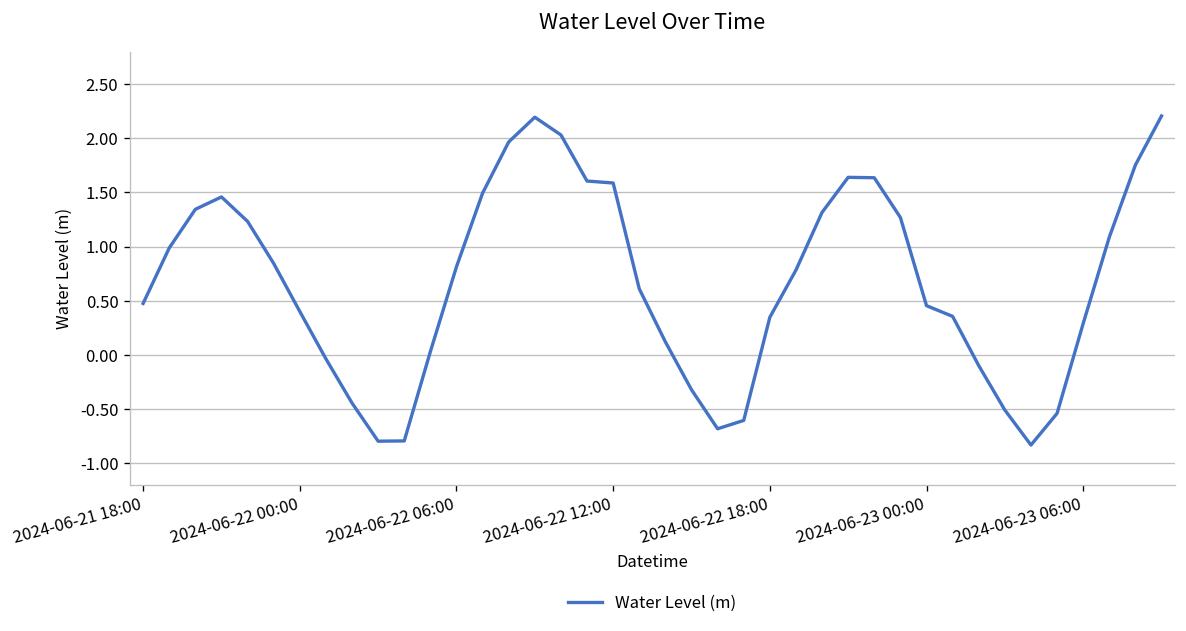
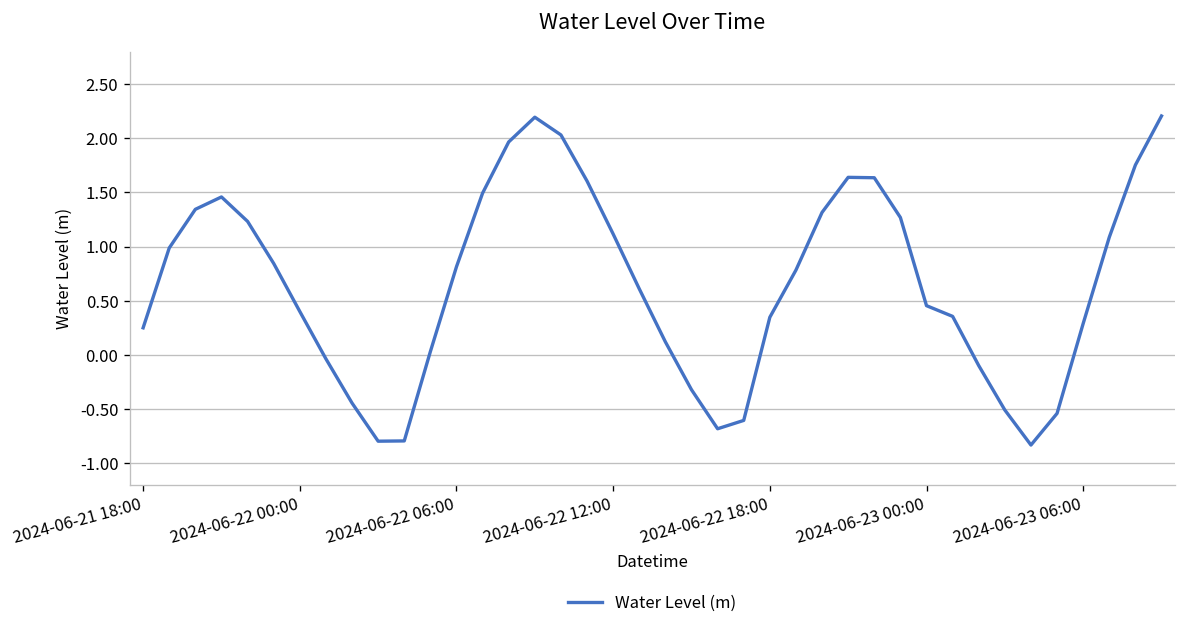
2024-06-21 18:00: 0.5 -> 0.2
2024-06-22 12:00: 1.6 -> 1.1
